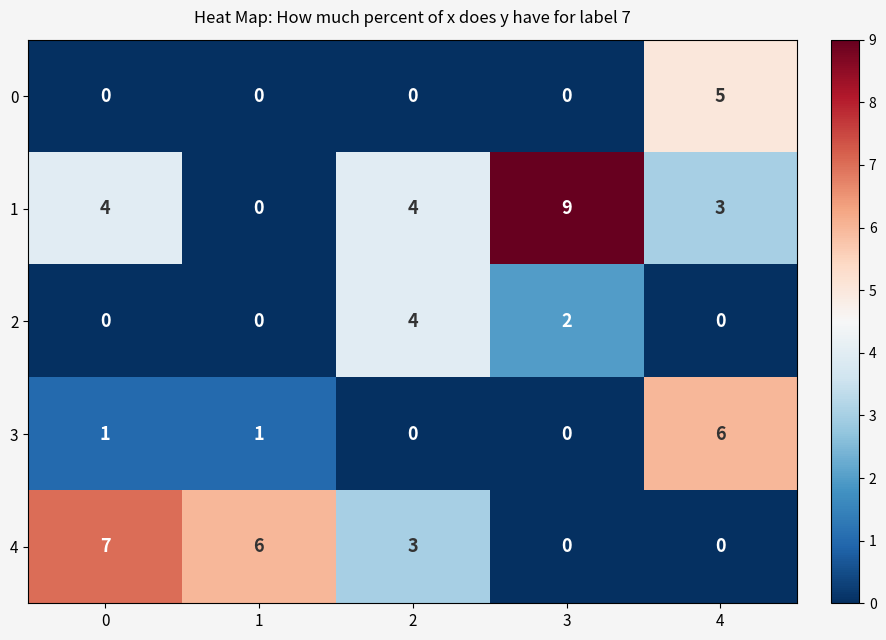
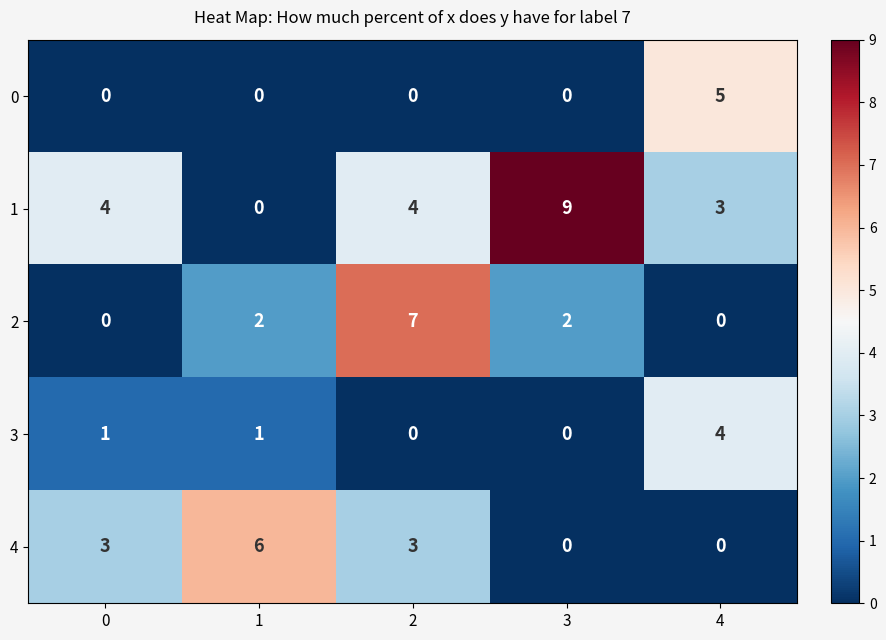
2, 1: 0 -> 2
2, 2: 4 -> 7
3, 4: 6 -> 4
4, 0: 7 -> 3
